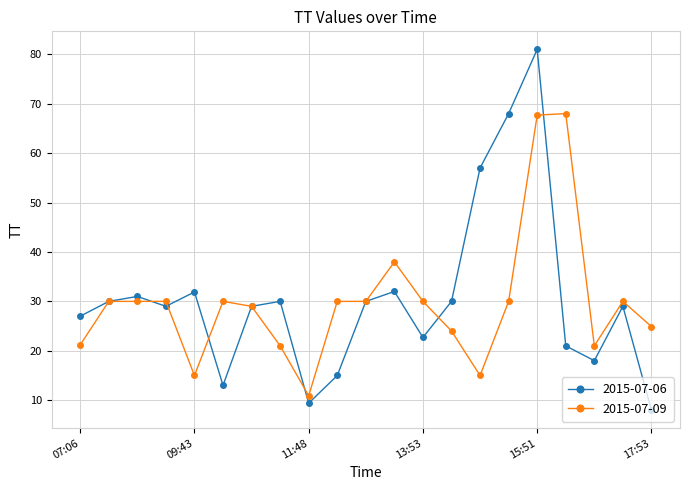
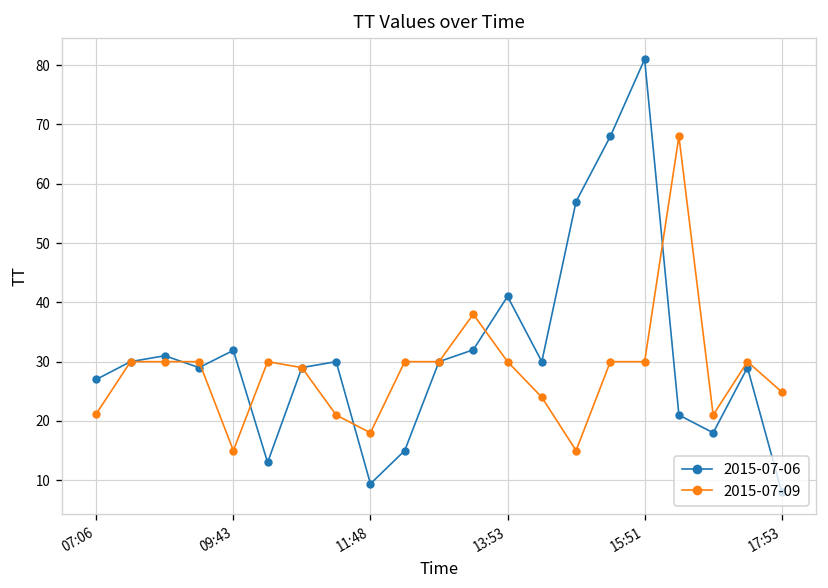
2015-07-09, 11:48: 11 -> 18
2015-07-06, 13:53: 23 -> 41
2015-07-09, 15:51: 68 -> 30
